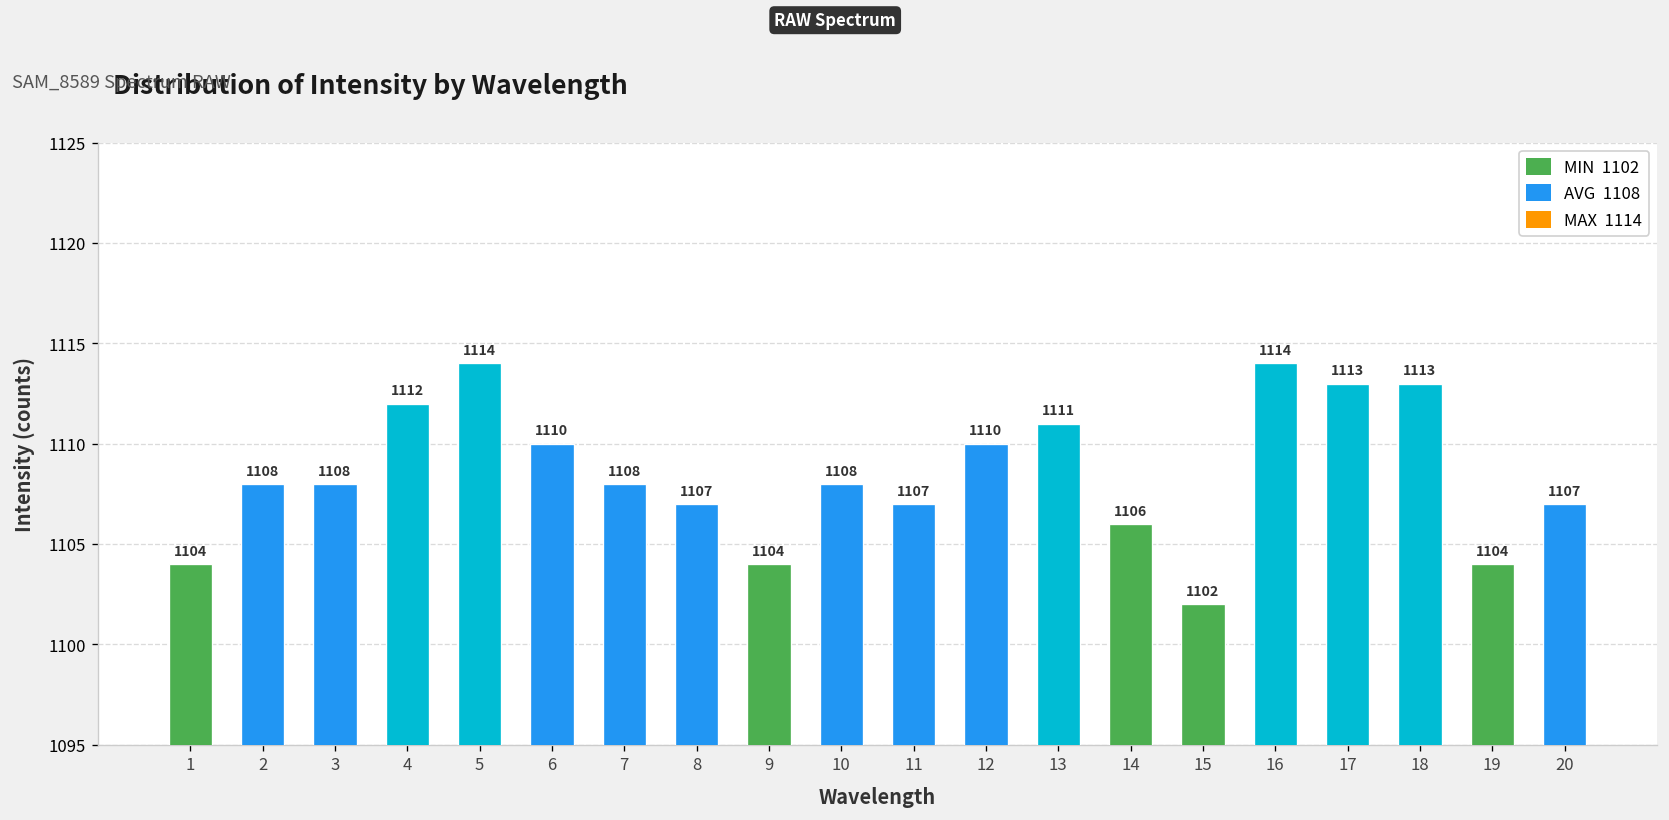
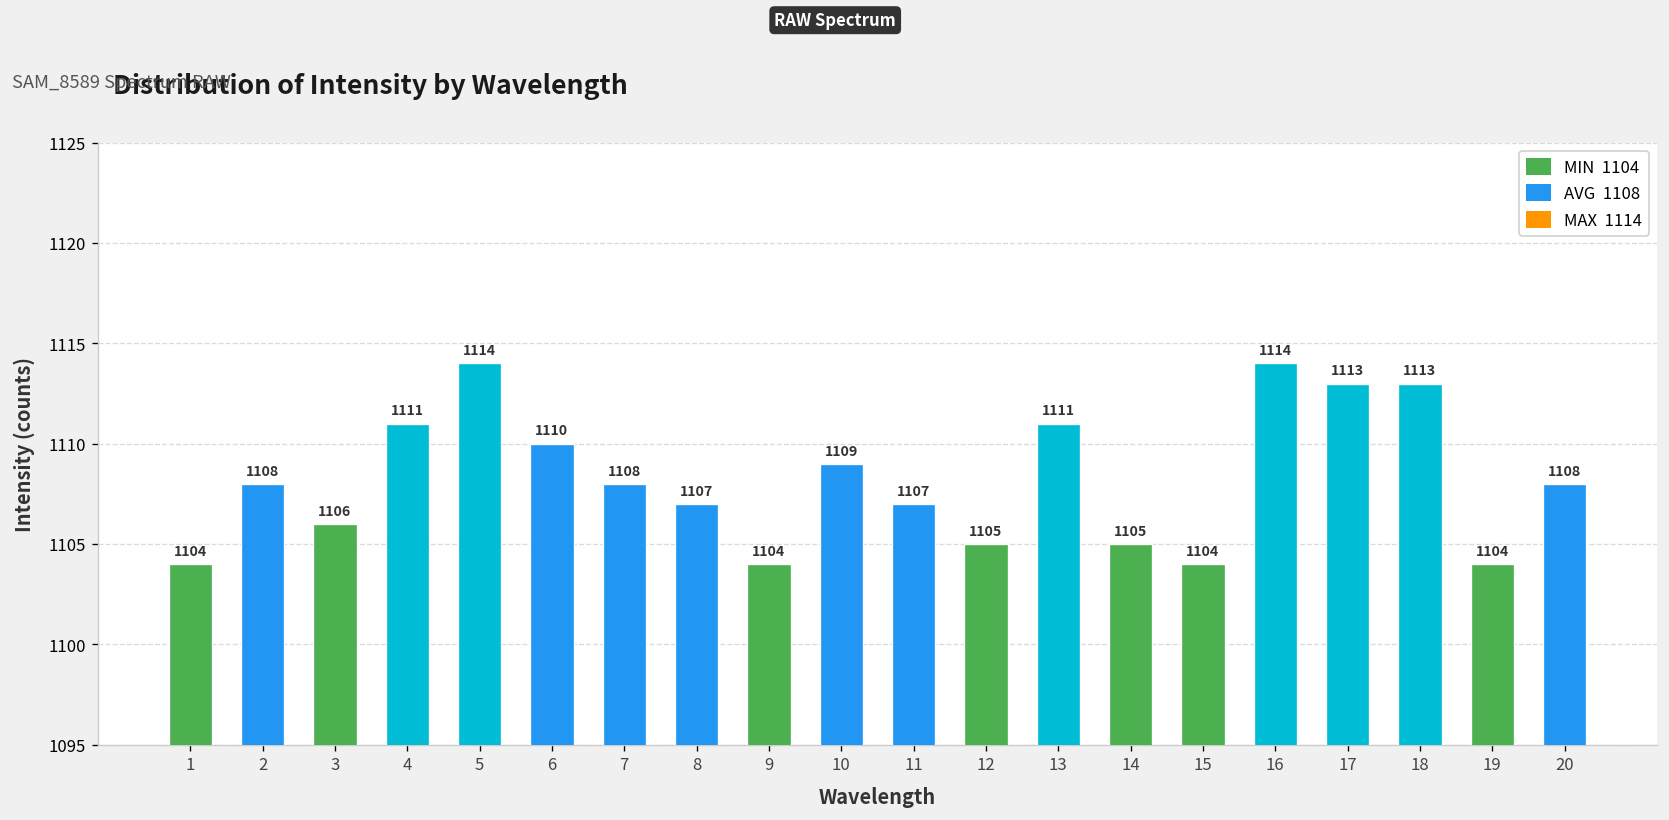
3: 1108 -> 1106
4: 1112 -> 1111
10: 1108 -> 1109
12: 1110 -> 1105
14: 1106 -> 1105
15: 1102 -> 1104
20: 1107 -> 1108
